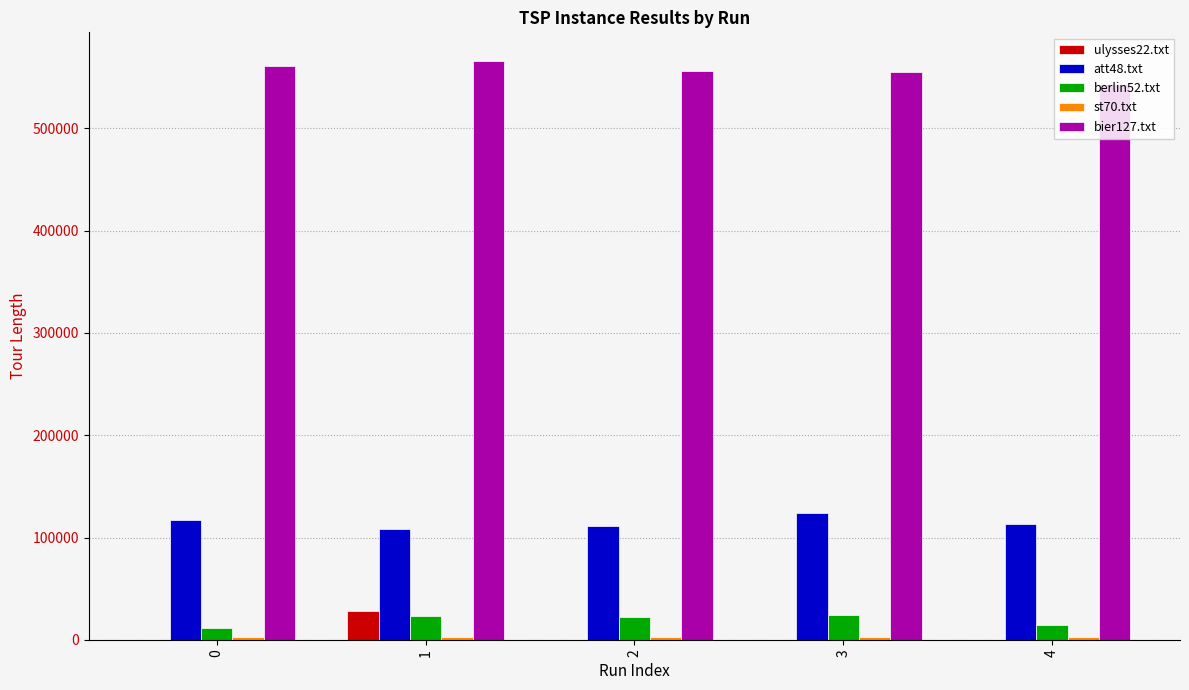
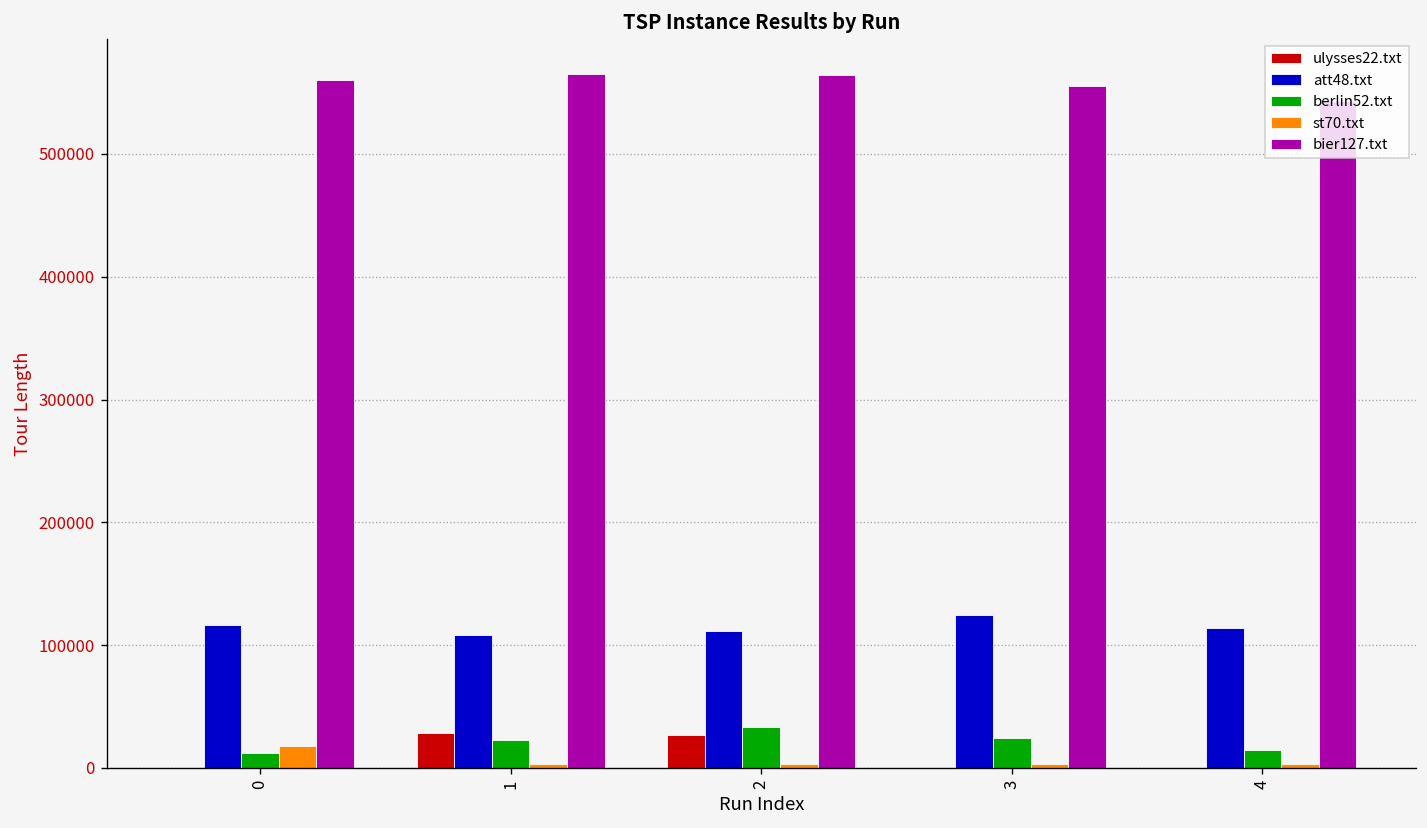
st70.txt, 0: 3000 -> 18000
ulysses22.txt, 2: 0 -> 27000
berlin52.txt, 2: 23000 -> 33000
bier127.txt, 2: 556000 -> 564000
